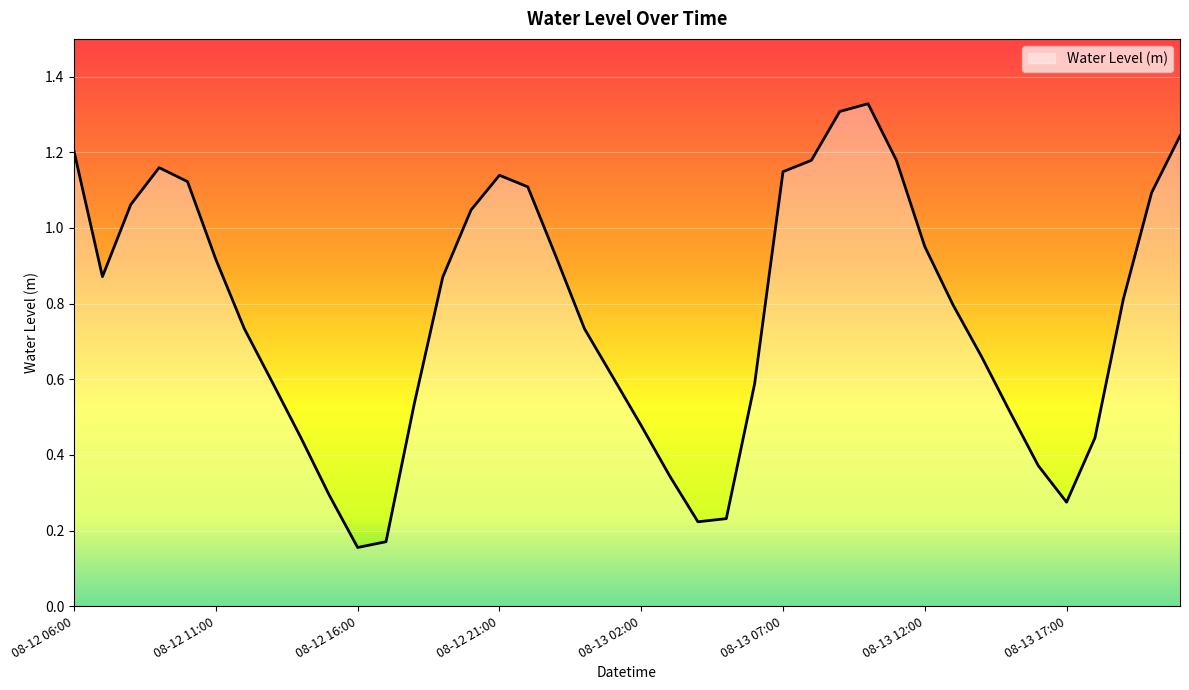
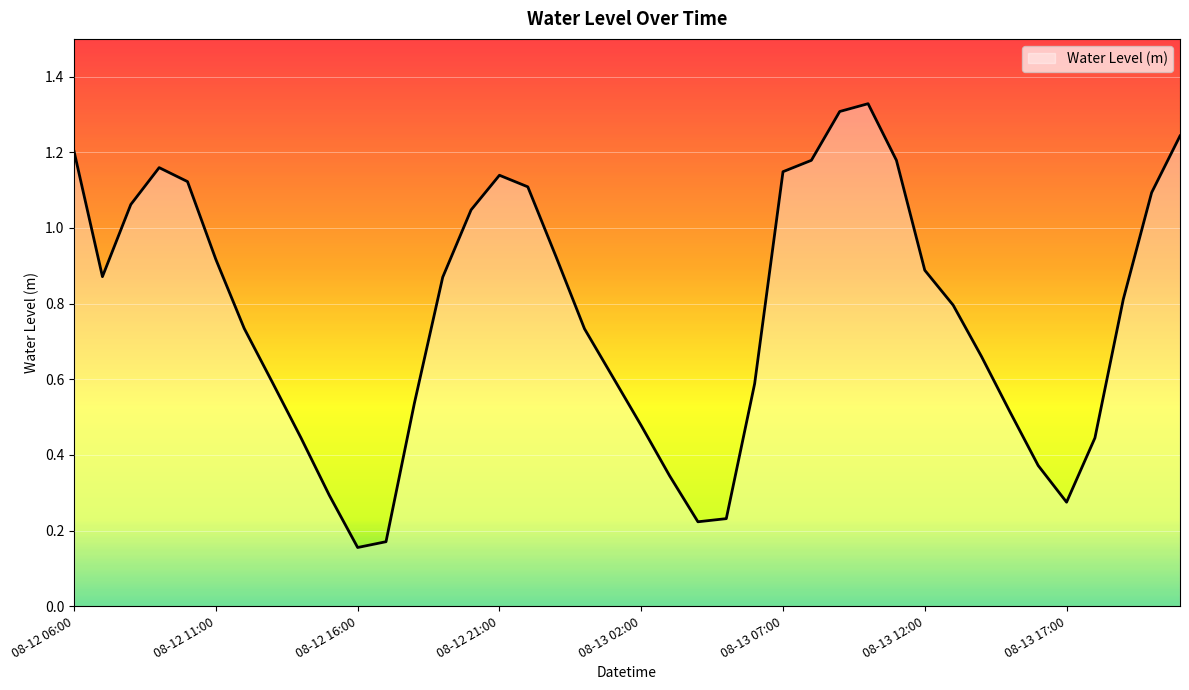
08-13 12:00: 0.95 -> 0.89
